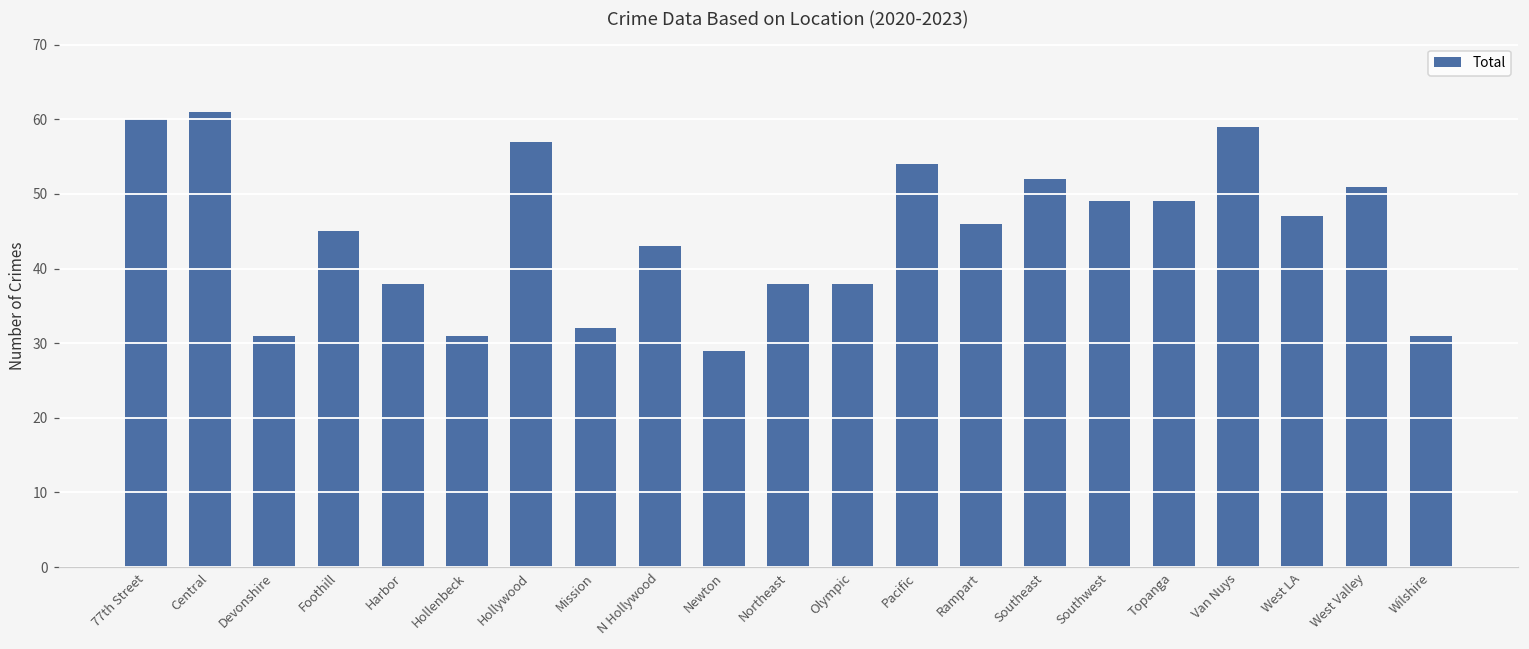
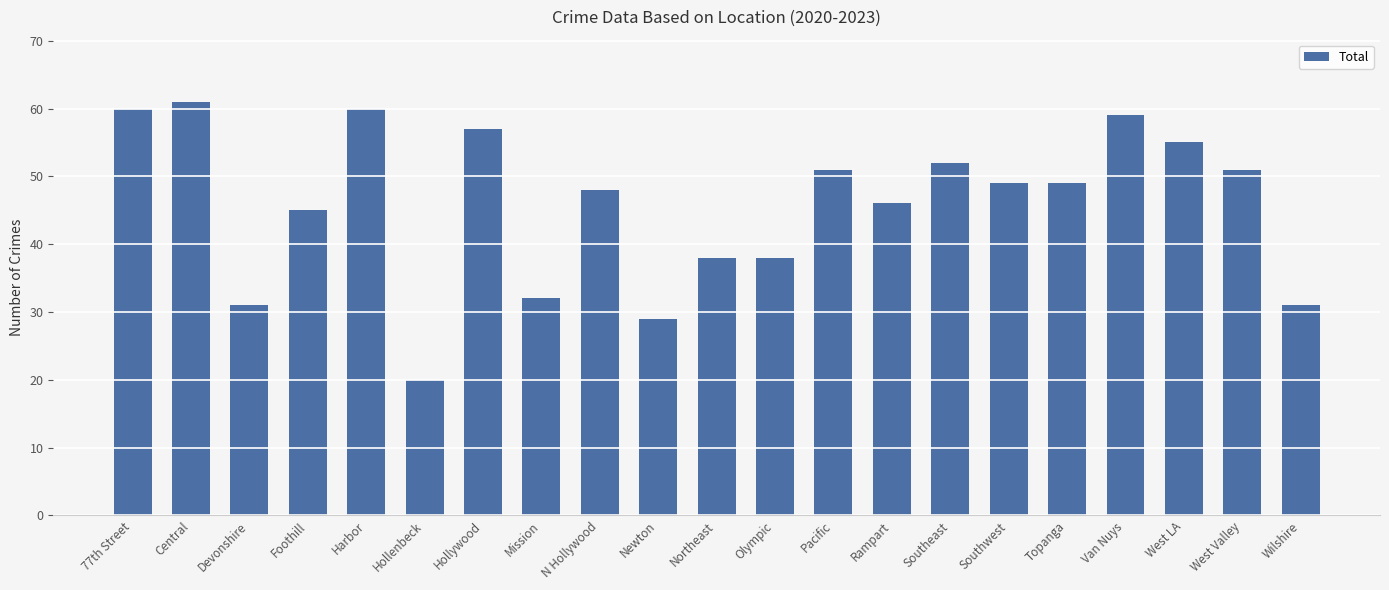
Harbor: 38 -> 60
Hollenbeck: 31 -> 20
N Hollywood: 43 -> 48
Pacific: 54 -> 51
West LA: 47 -> 55
